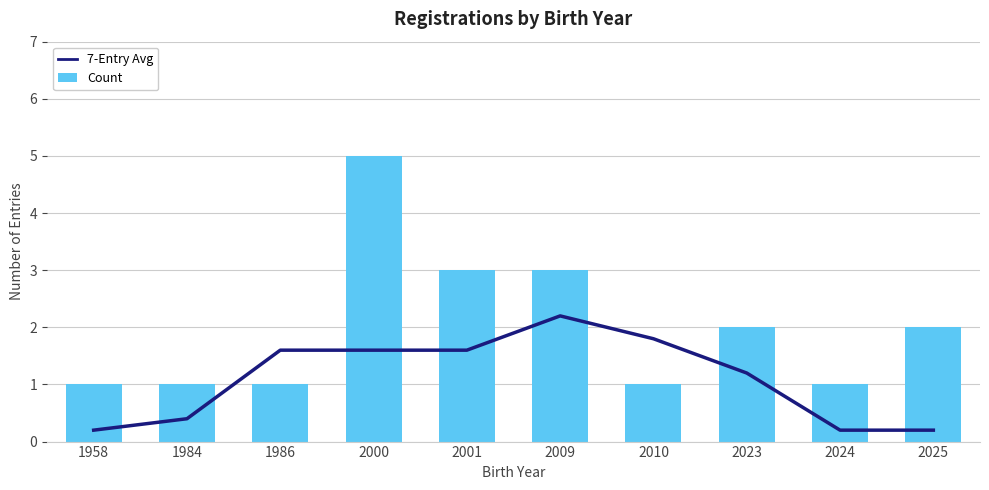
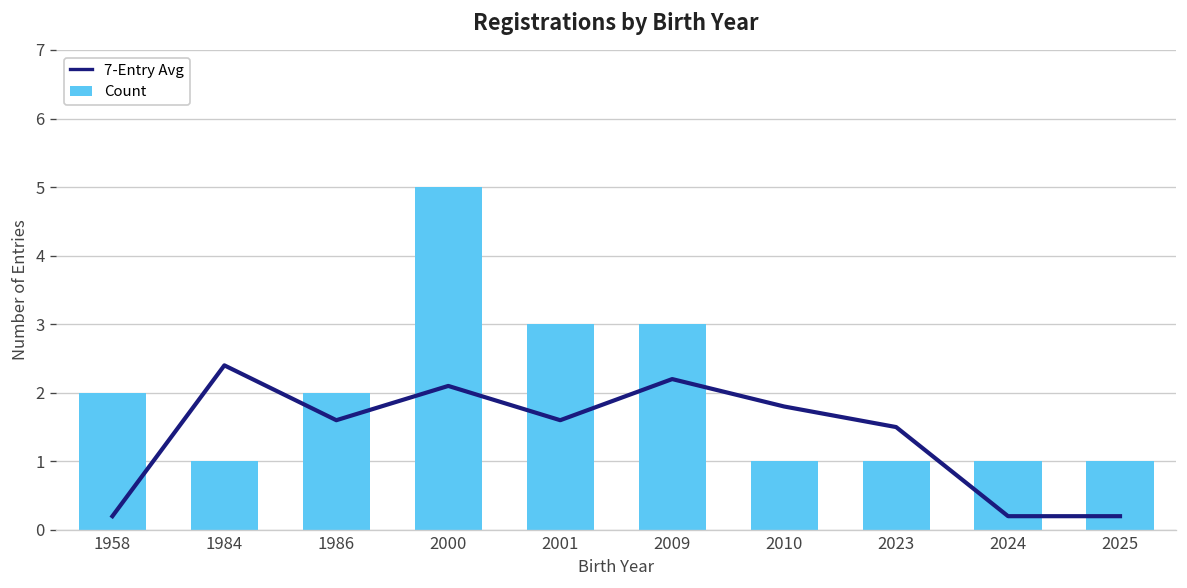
Count, 1958: 1 -> 2
7-Entry Avg, 1984: 0.4 -> 2.4
Count, 1986: 1 -> 2
7-Entry Avg, 2000: 1.6 -> 2.1
7-Entry Avg, 2023: 1.2 -> 1.5
Count, 2023: 2 -> 1
Count, 2025: 2 -> 1
